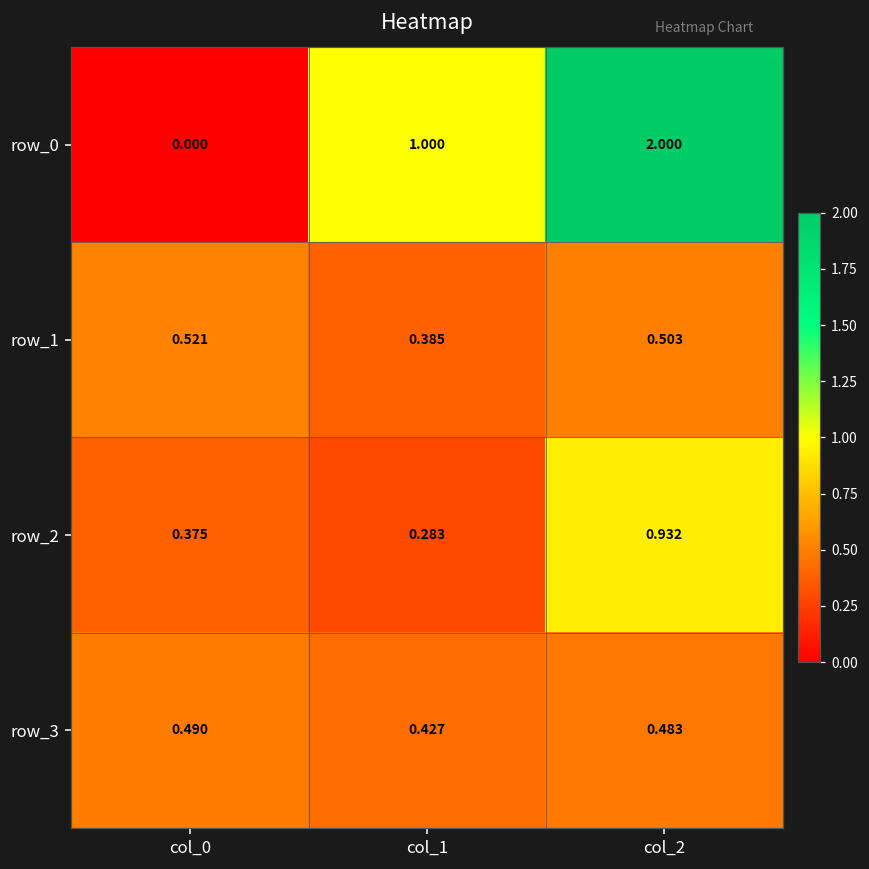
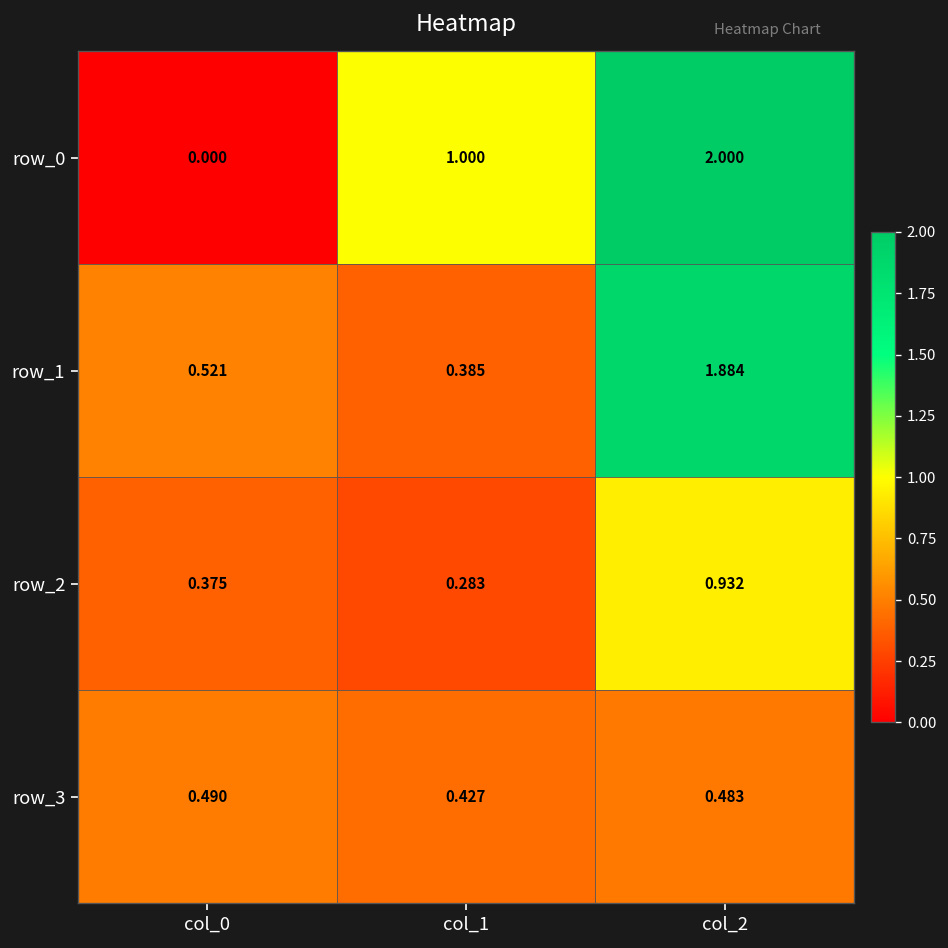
row_1, col_2: 0.503 -> 1.884
